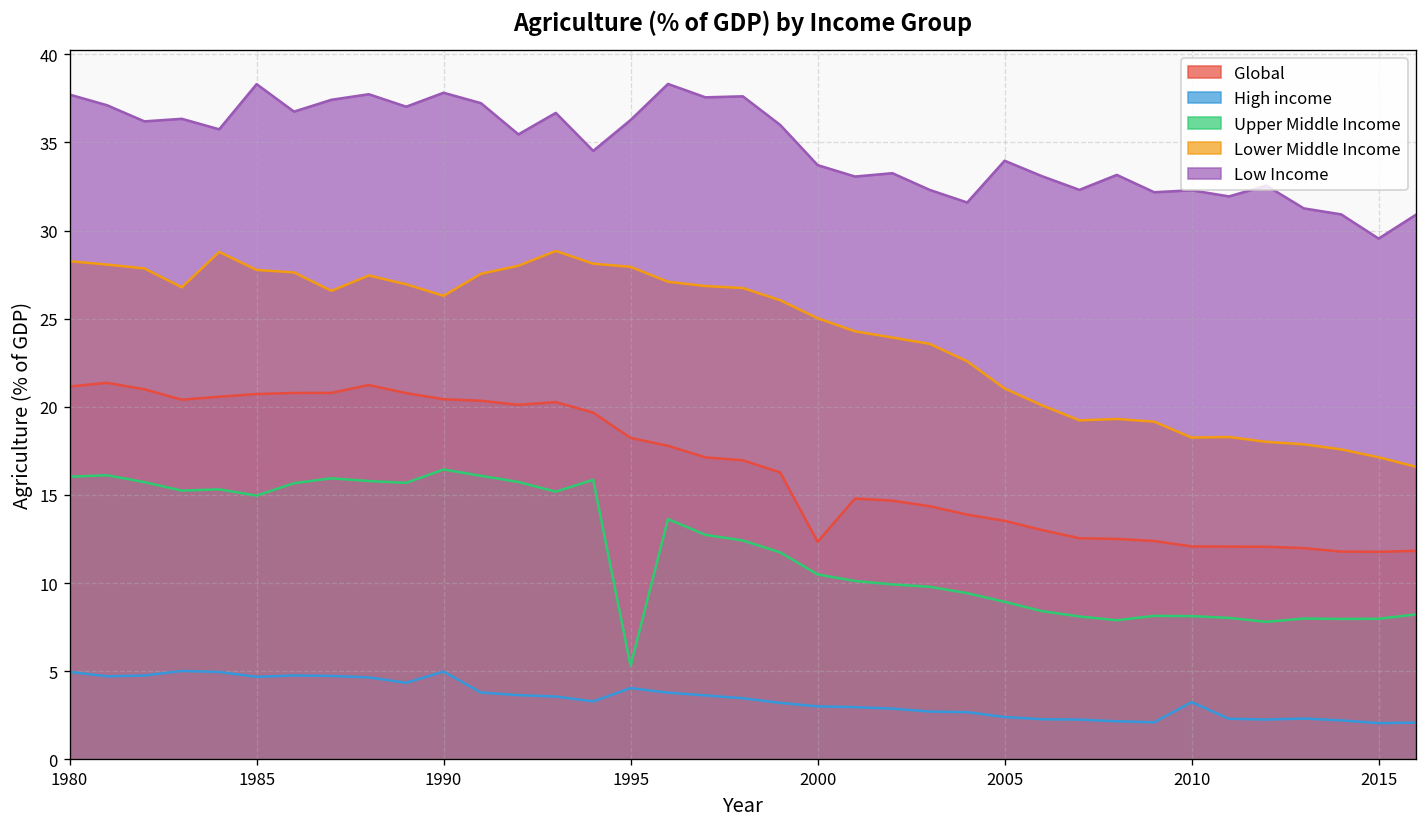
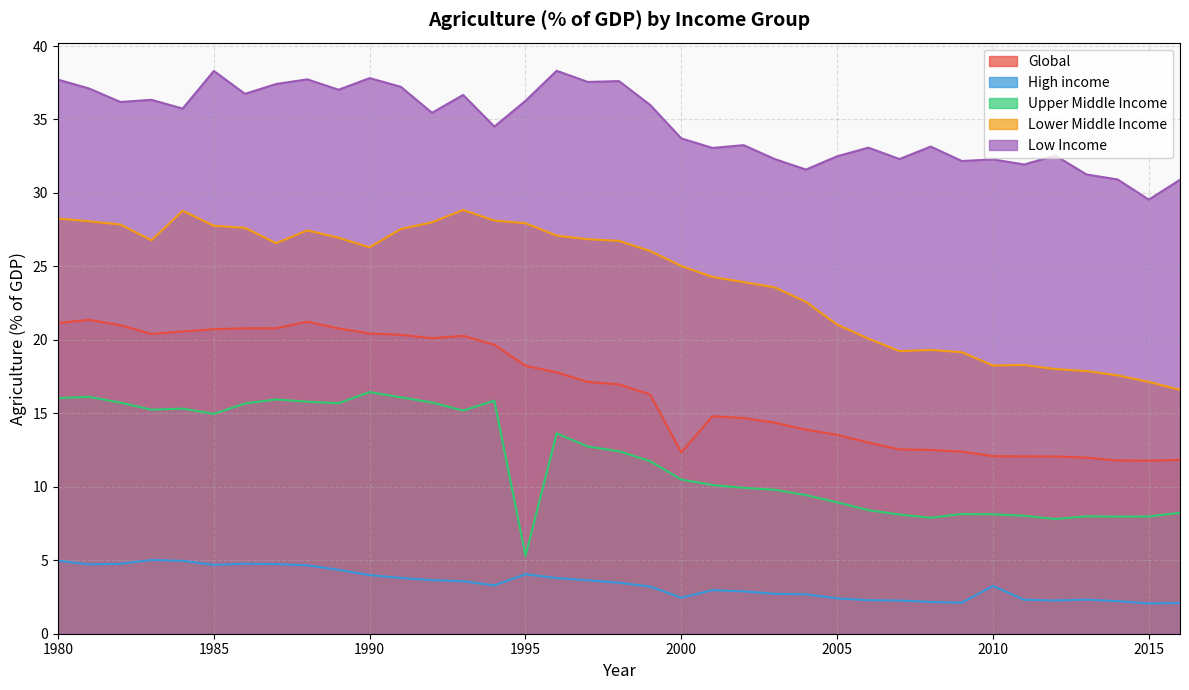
High income, 1990: 5.0 -> 4.0
High income, 2000: 3.0 -> 2.5
Low Income, 2005: 34.0 -> 32.5
